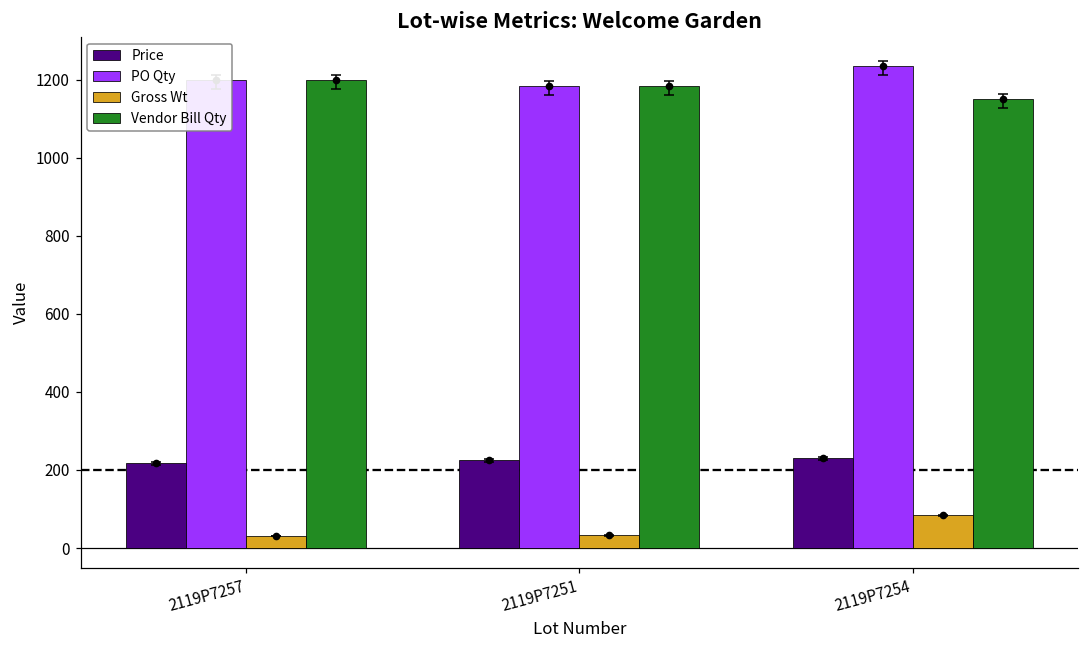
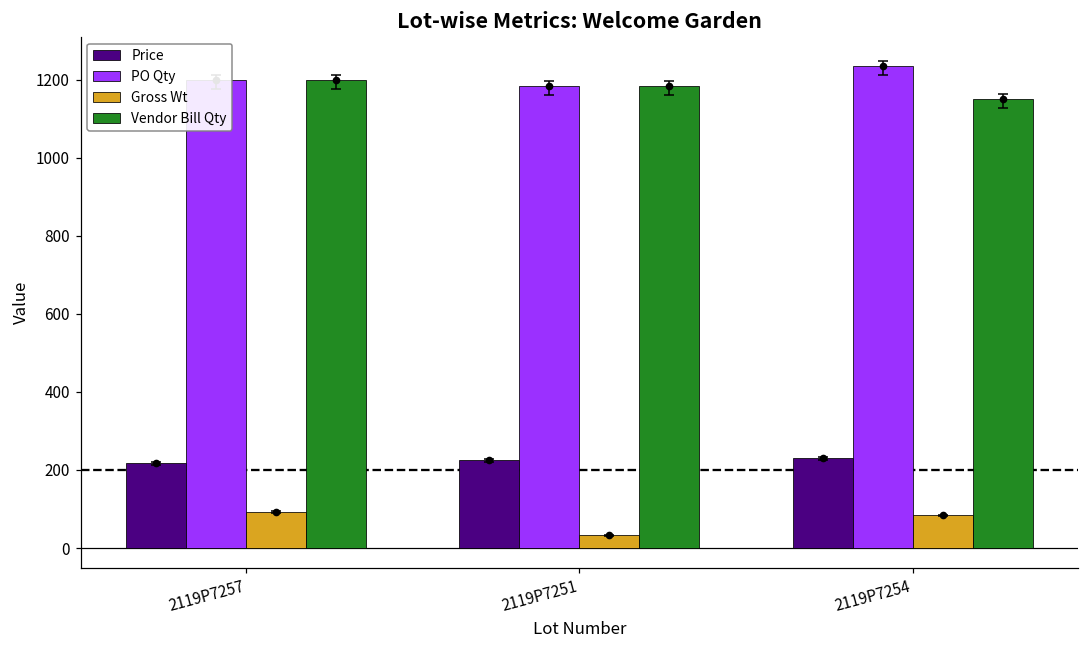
Gross Wt, 2119P7257: 30 -> 90
